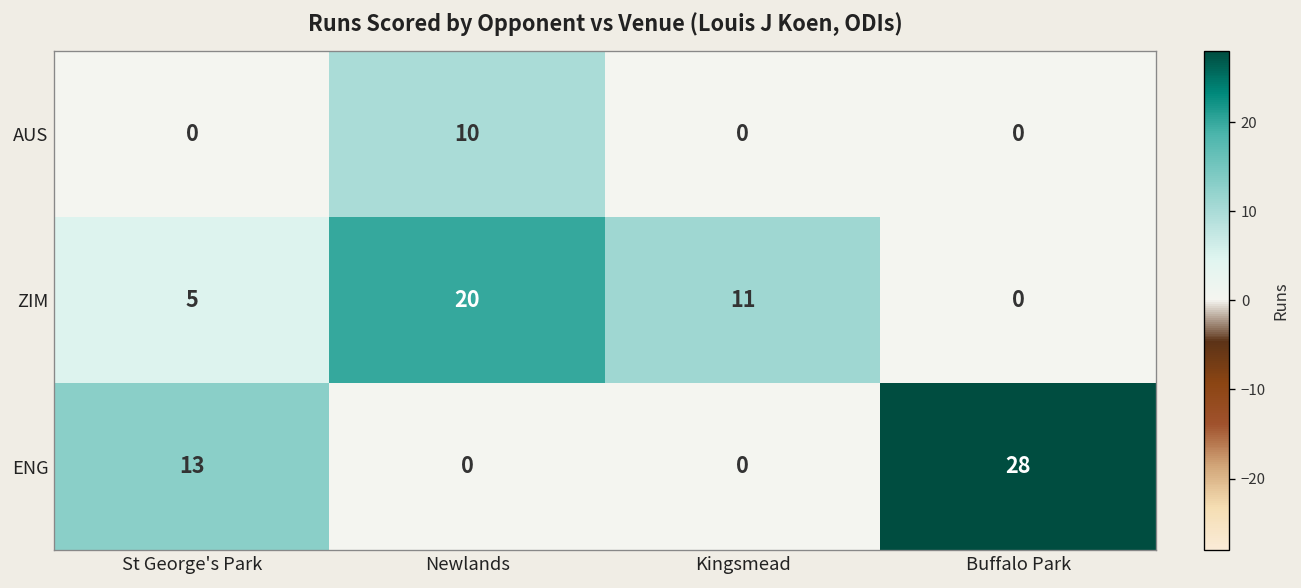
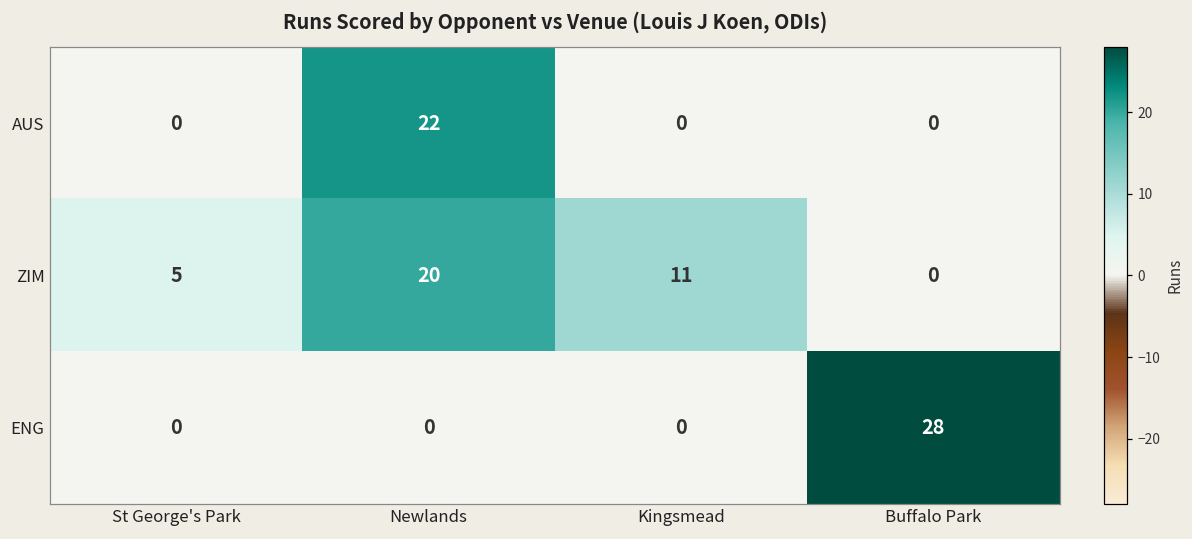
AUS, Newlands: 10 -> 22
ENG, St George's Park: 13 -> 0
